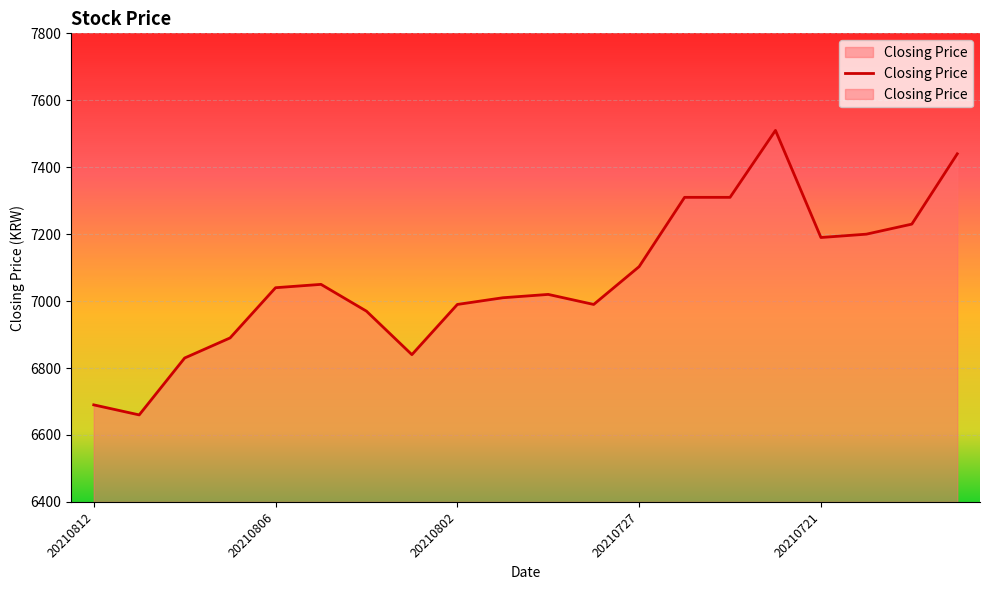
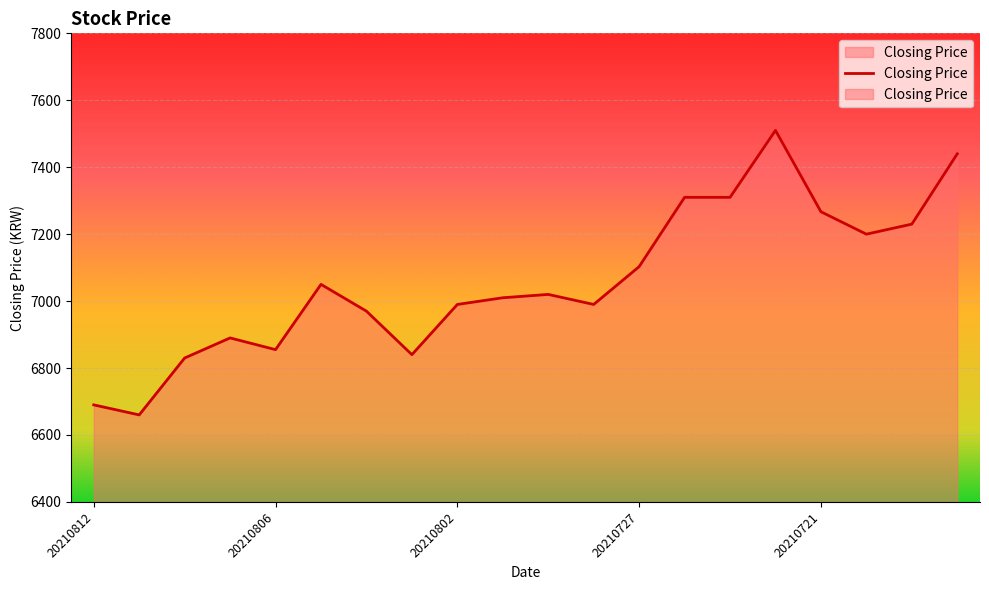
20210806: 7040 -> 6860
20210721: 7190 -> 7270
